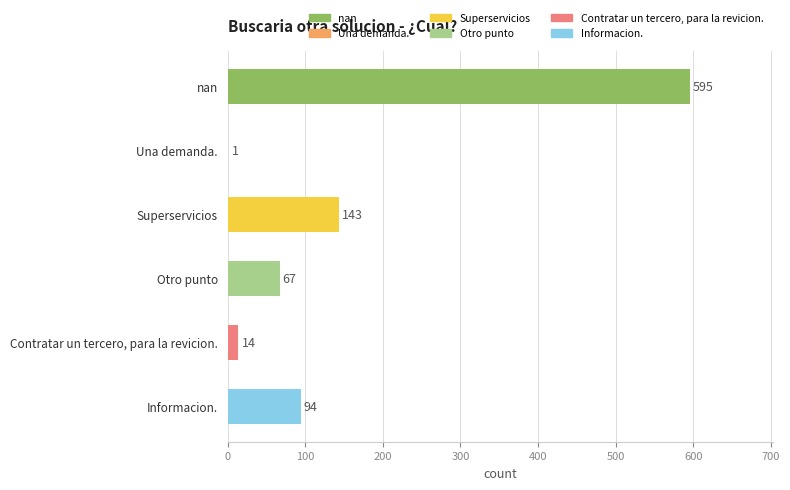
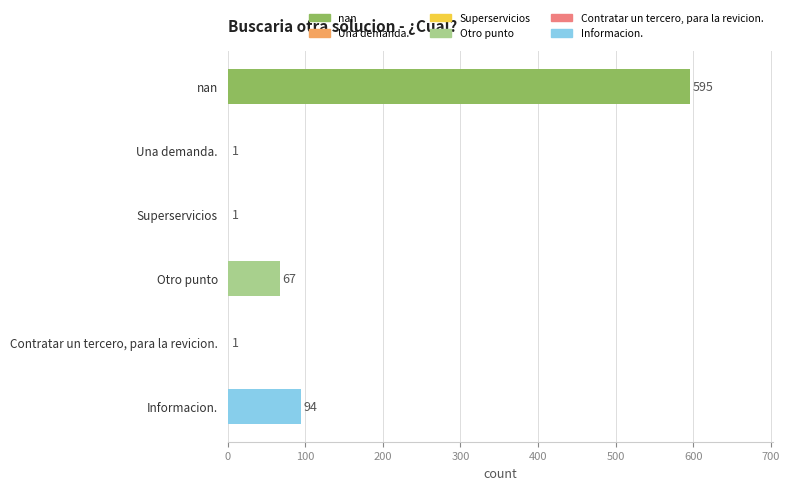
Superservicios: 143 -> 1
Contratar un tercero, para la revicion.: 14 -> 1
